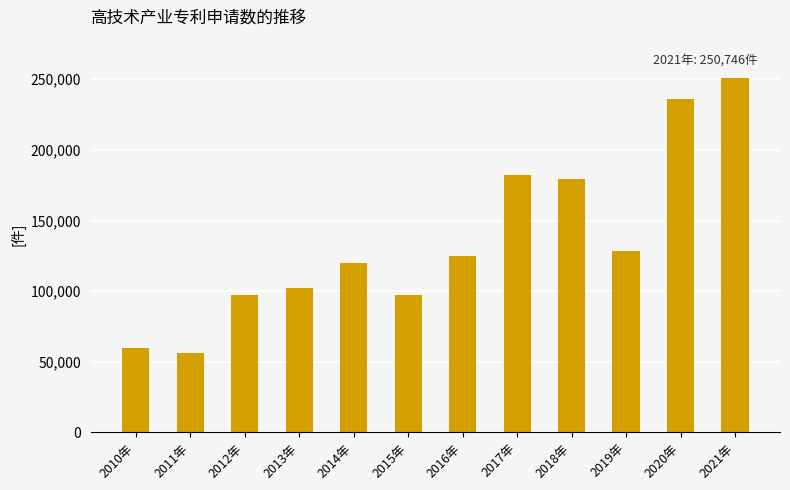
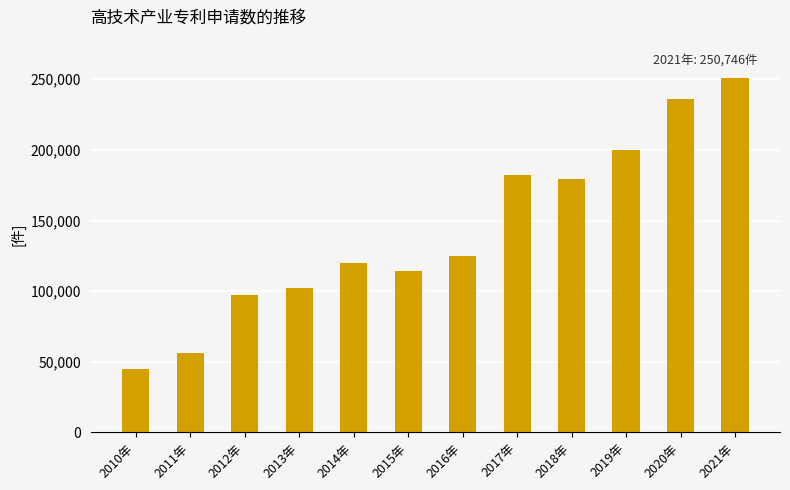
2010年: 60,000 -> 45,000
2015年: 97,000 -> 115,000
2019年: 128,000 -> 200,000
